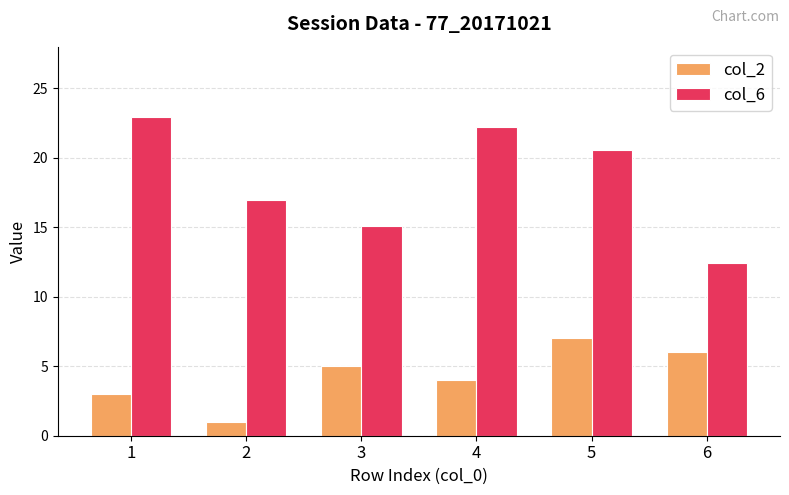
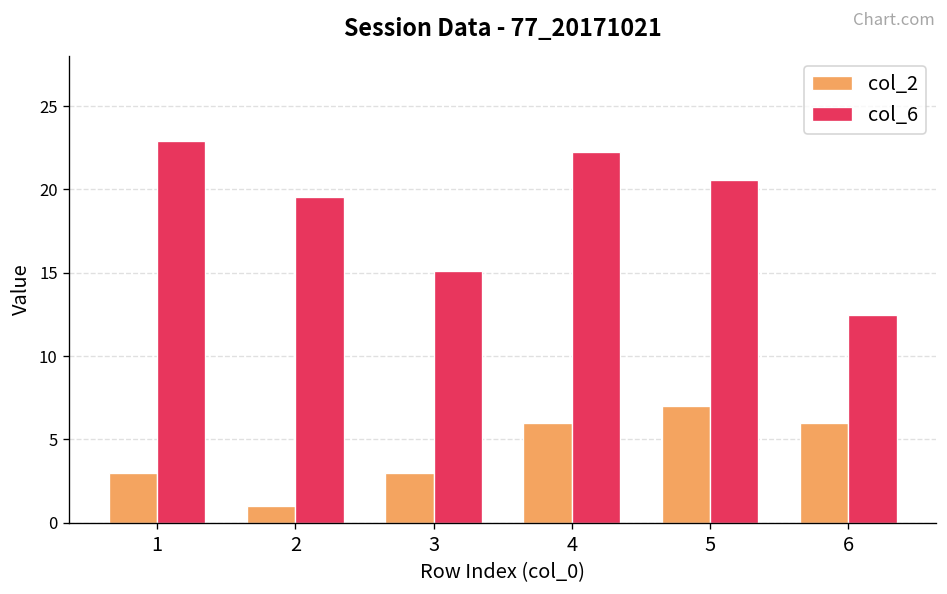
col_6, 2: 17.0 -> 19.5
col_2, 3: 5 -> 3
col_2, 4: 4 -> 6
